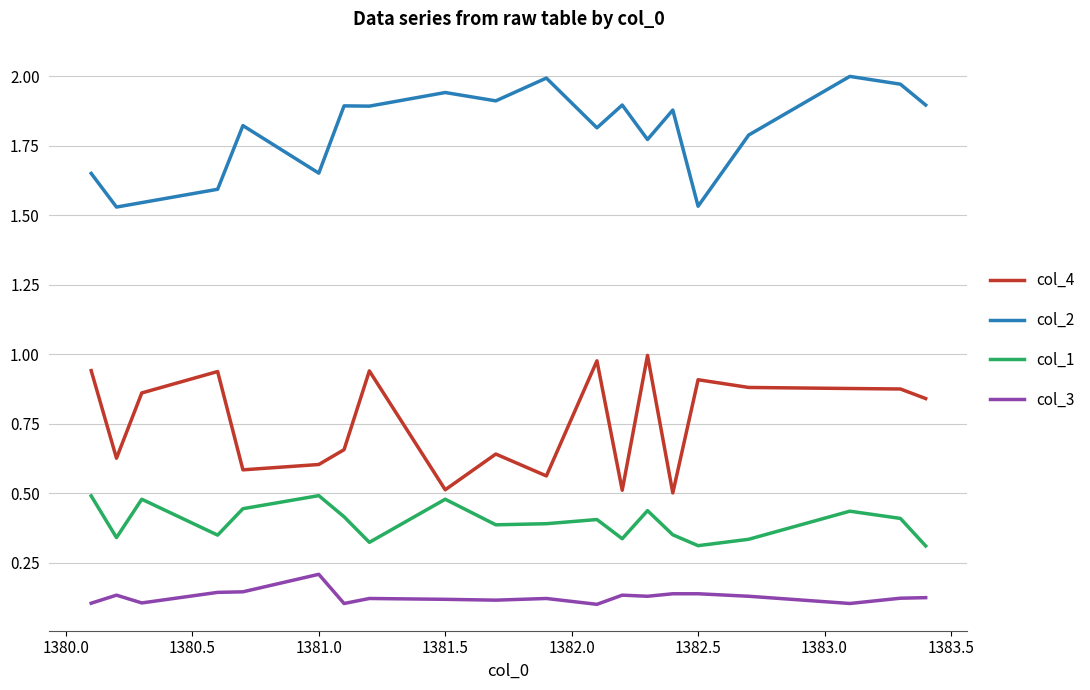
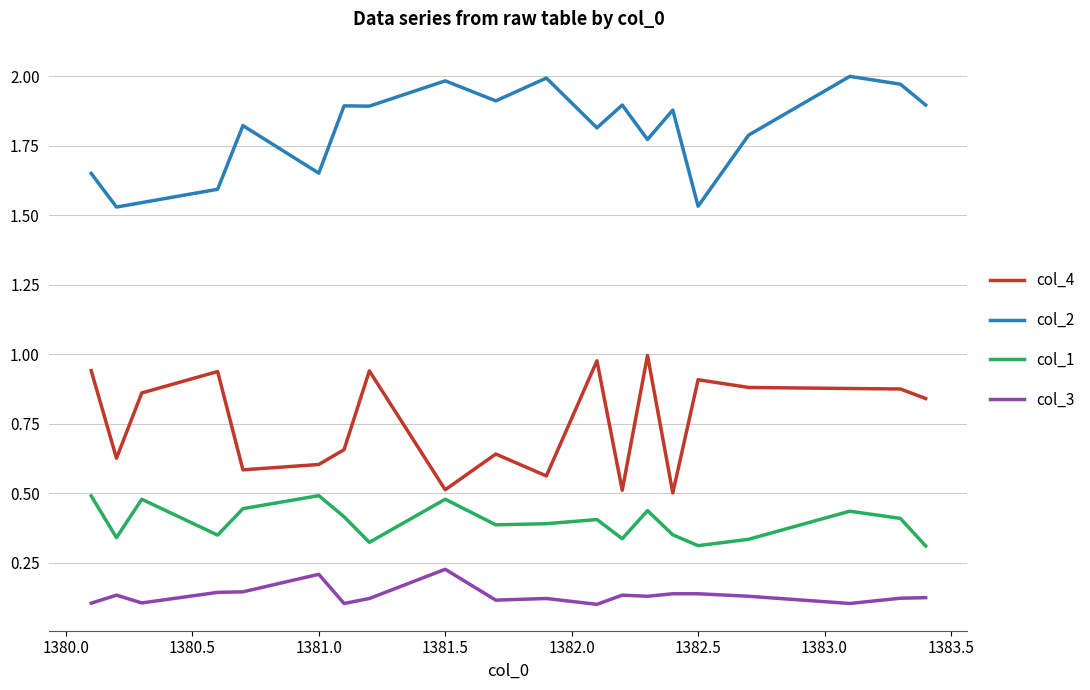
col_2, 1381.5: 1.94 -> 1.98
col_3, 1381.5: 0.12 -> 0.23
